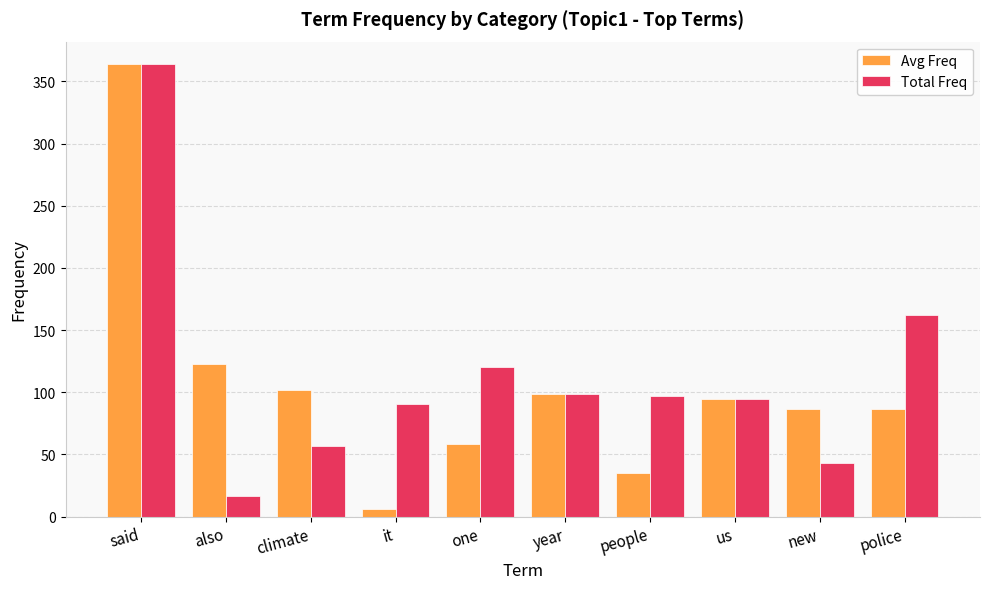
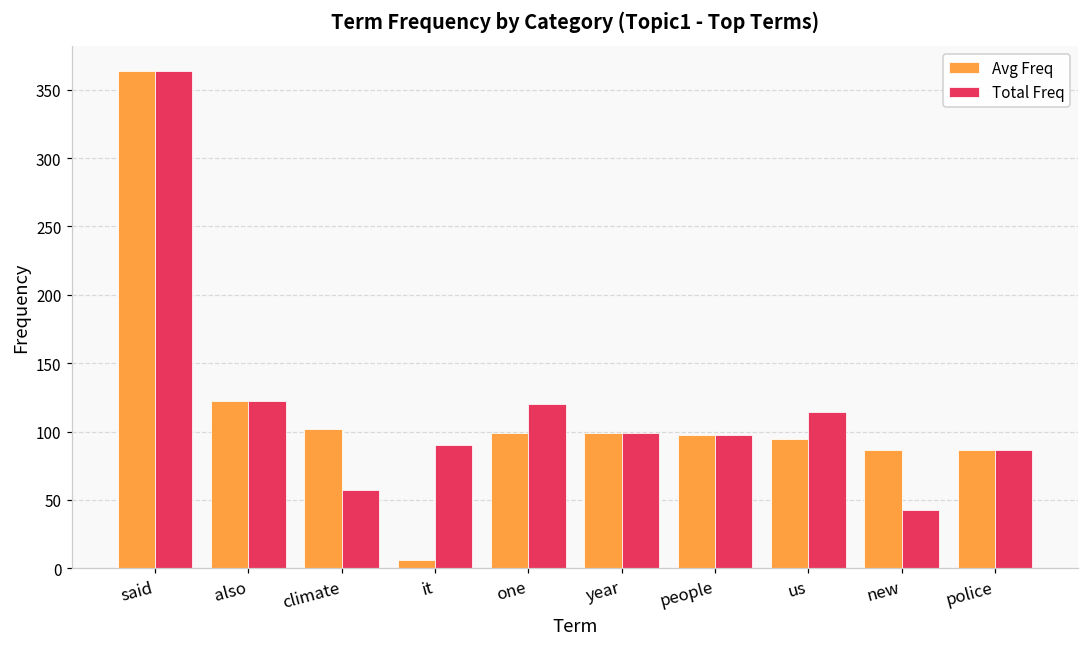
Total Freq, also: 16 -> 122
Avg Freq, one: 58 -> 99
Avg Freq, people: 35 -> 97
Total Freq, us: 94 -> 114
Total Freq, police: 162 -> 87
